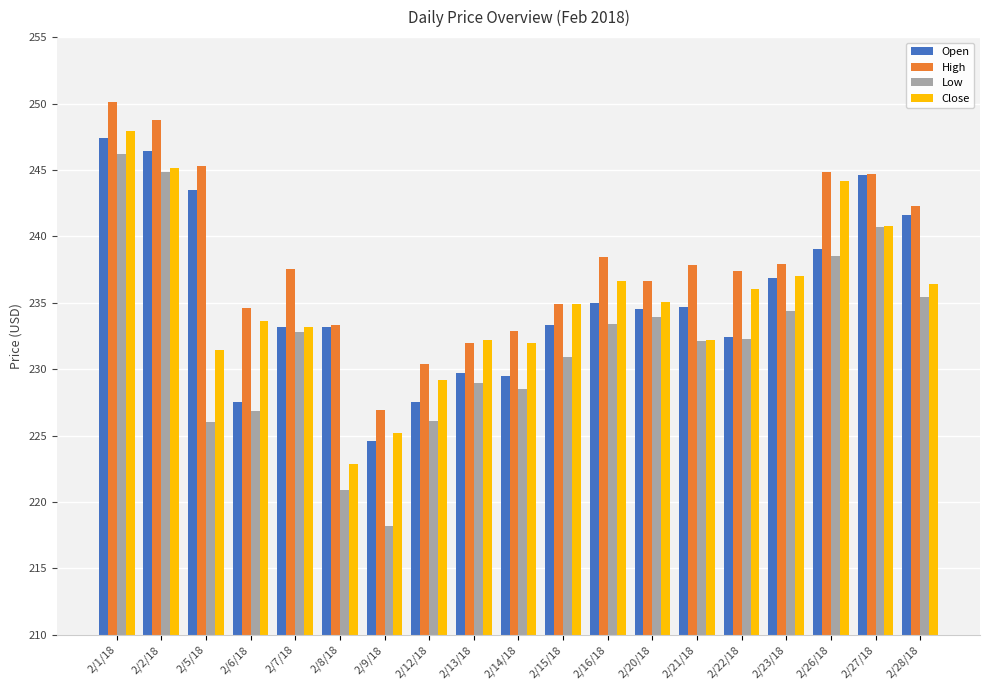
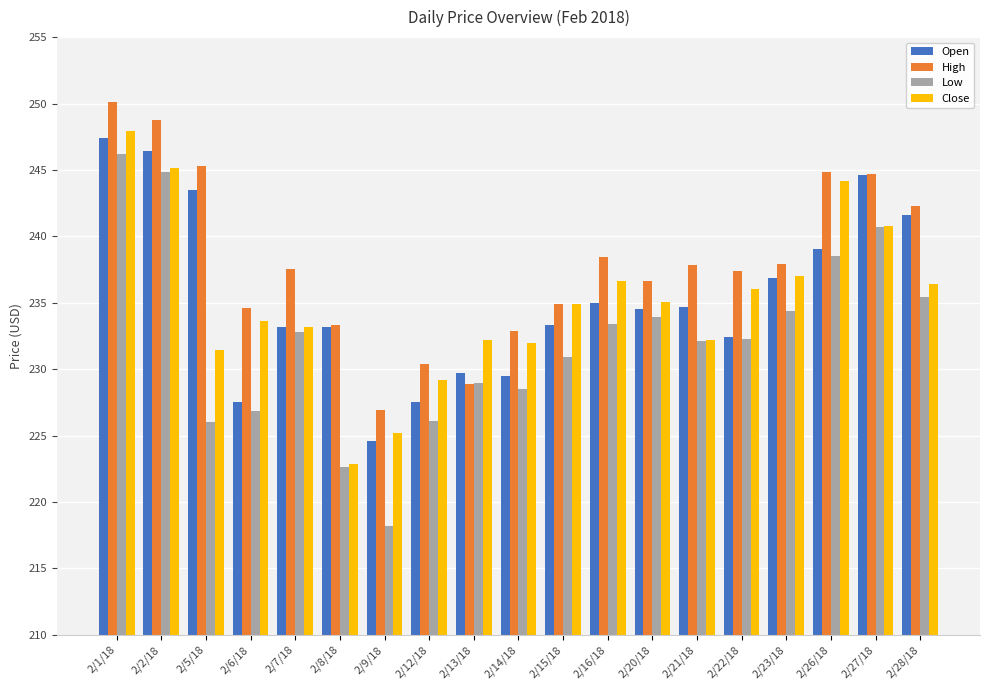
Low, 2/8/18: 220.9 -> 222.6
High, 2/13/18: 232.0 -> 228.9
